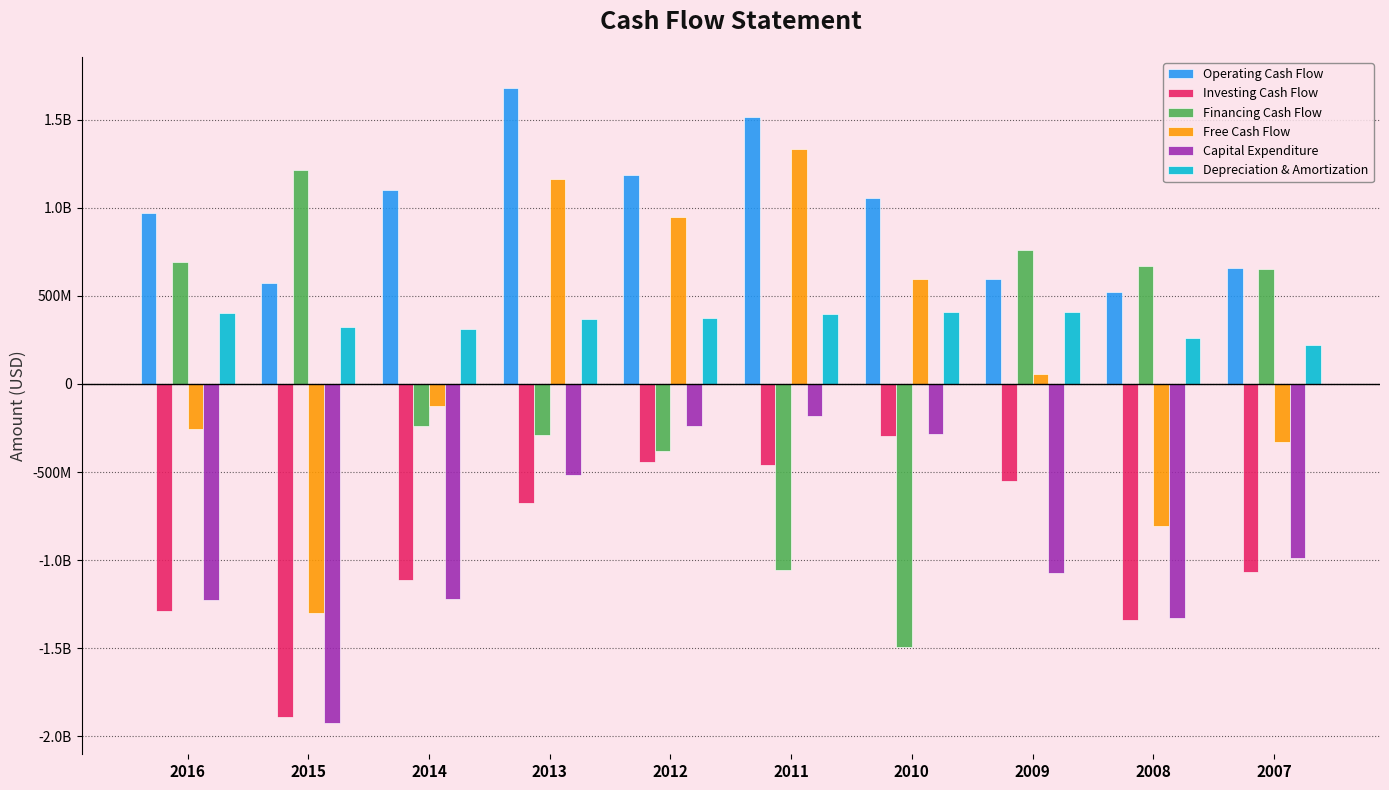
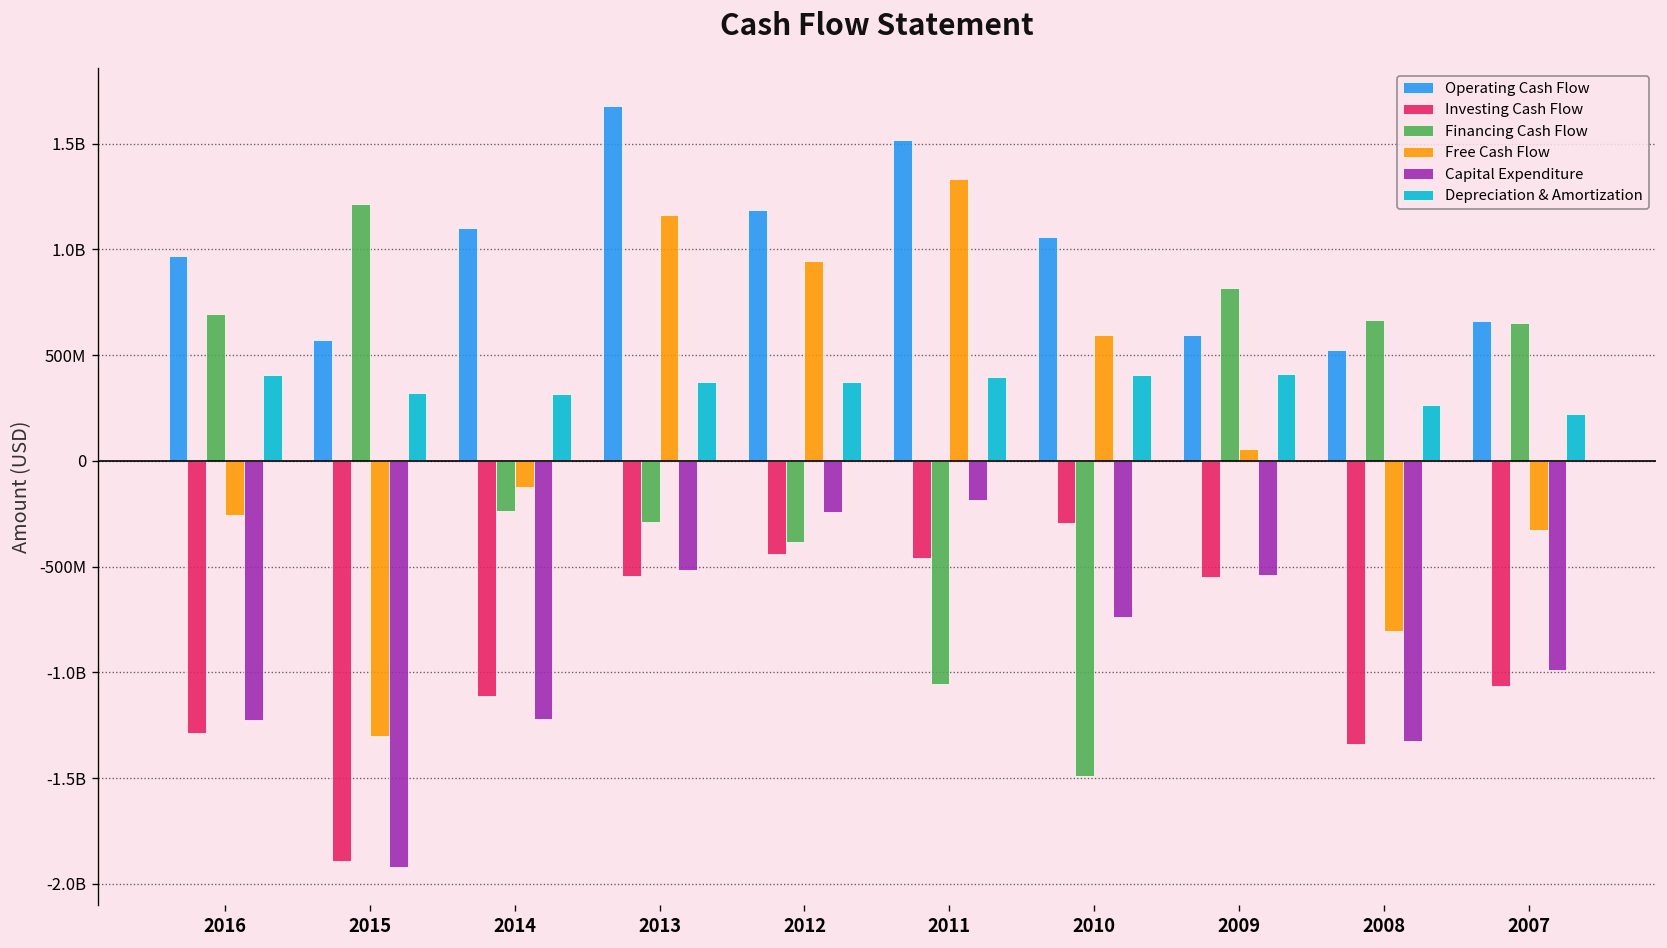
Investing Cash Flow, 2013: -680000000 -> -540000000
Capital Expenditure, 2010: -280000000 -> -740000000
Financing Cash Flow, 2009: 760000000 -> 820000000
Capital Expenditure, 2009: -1070000000 -> -540000000
